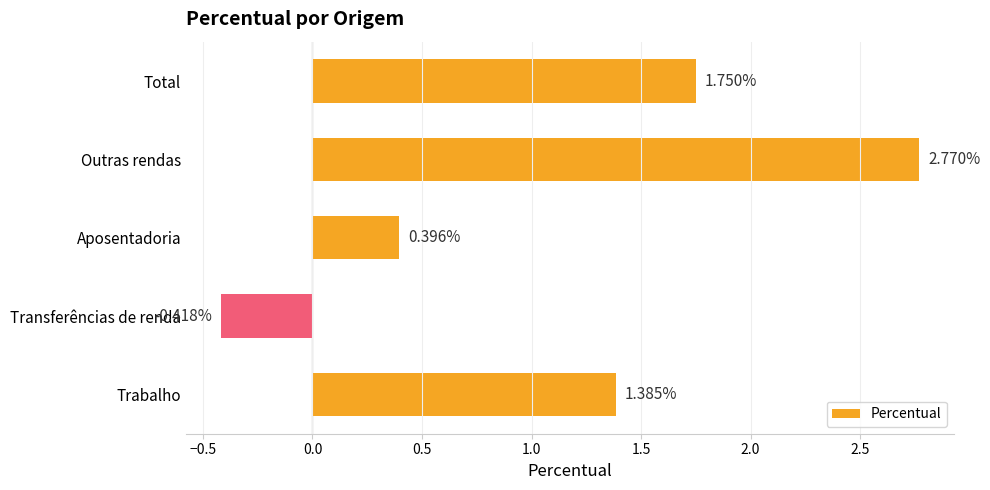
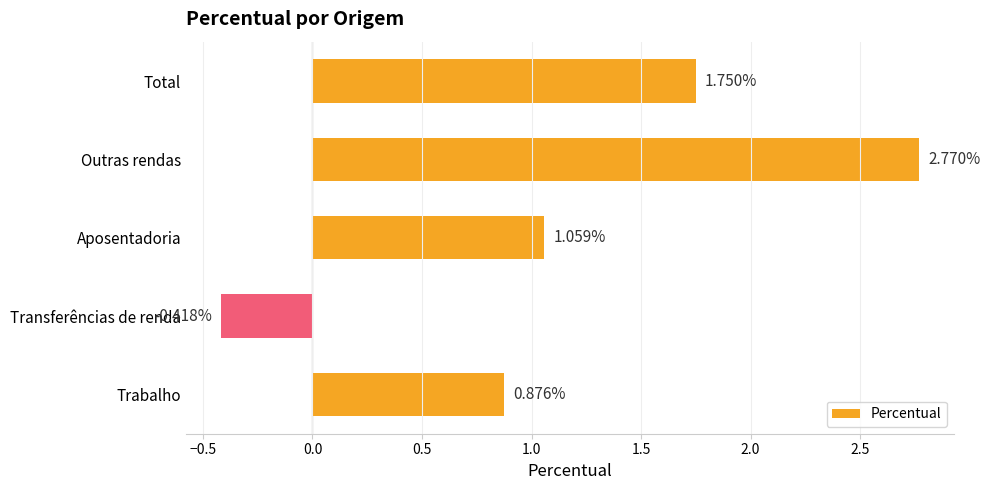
Aposentadoria: 0.396% -> 1.059%
Trabalho: 1.385% -> 0.876%
